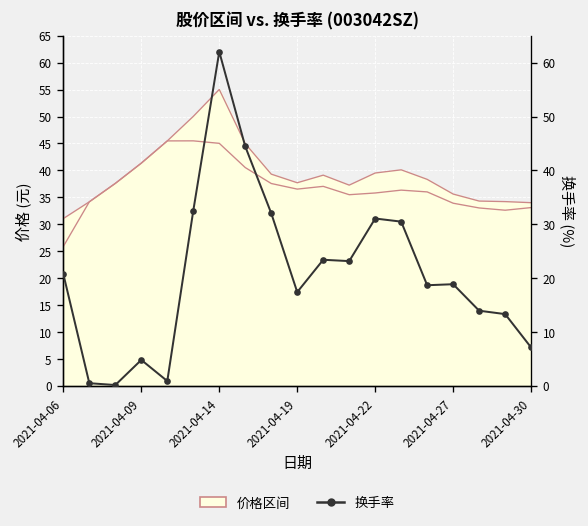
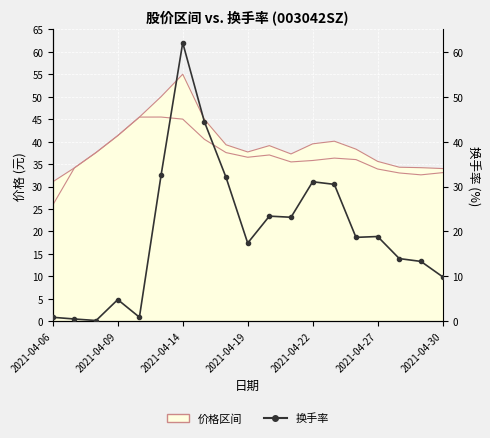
换手率, 2021-04-06: 21 -> 1
换手率, 2021-04-30: 7 -> 10
